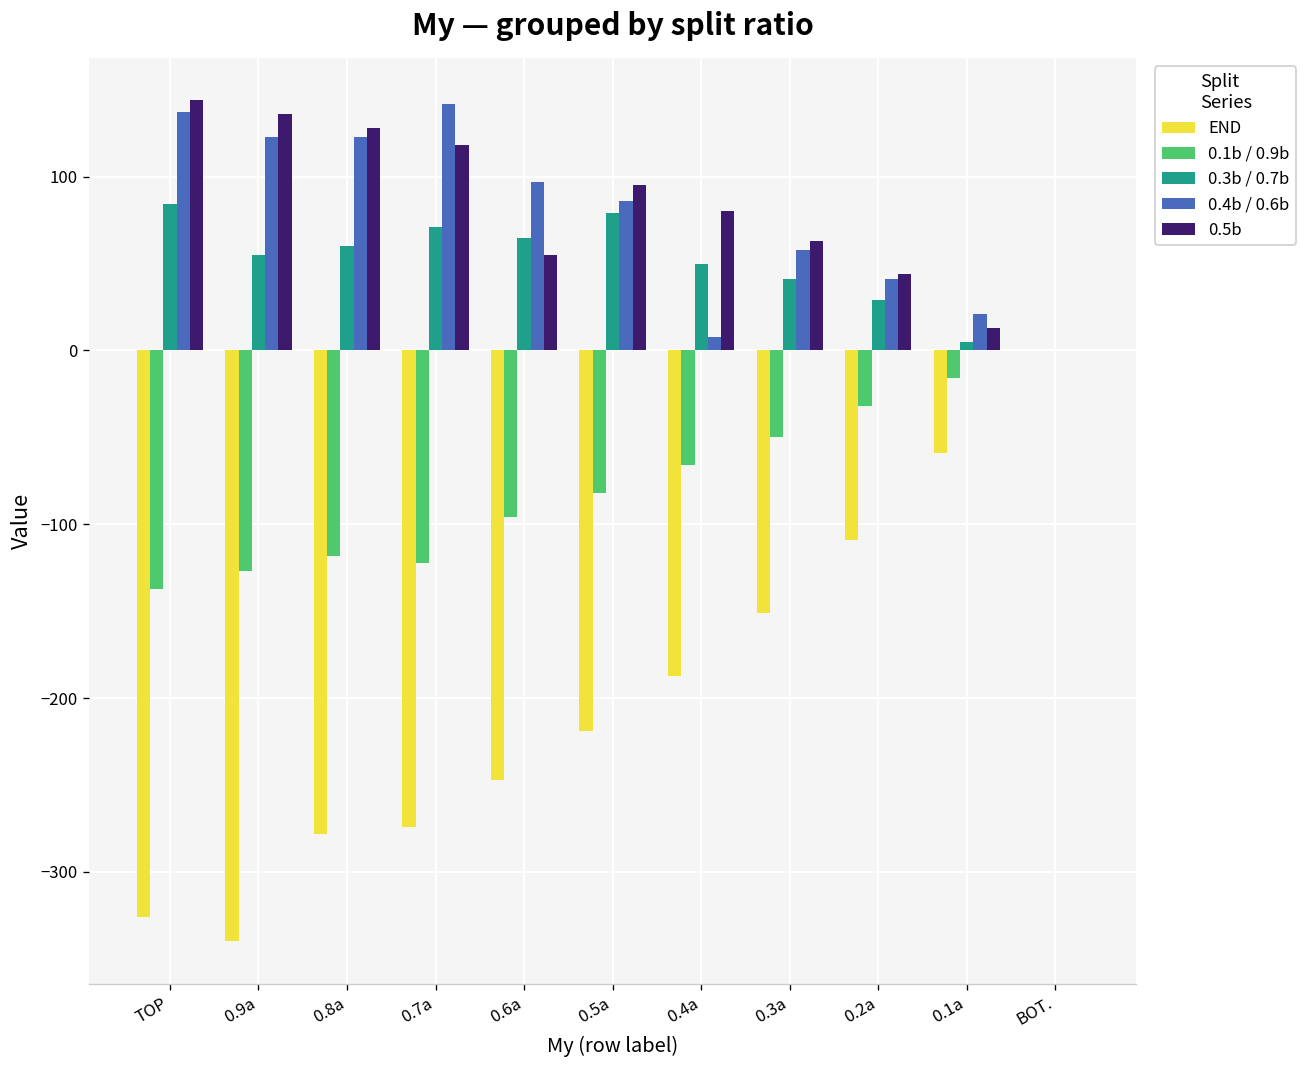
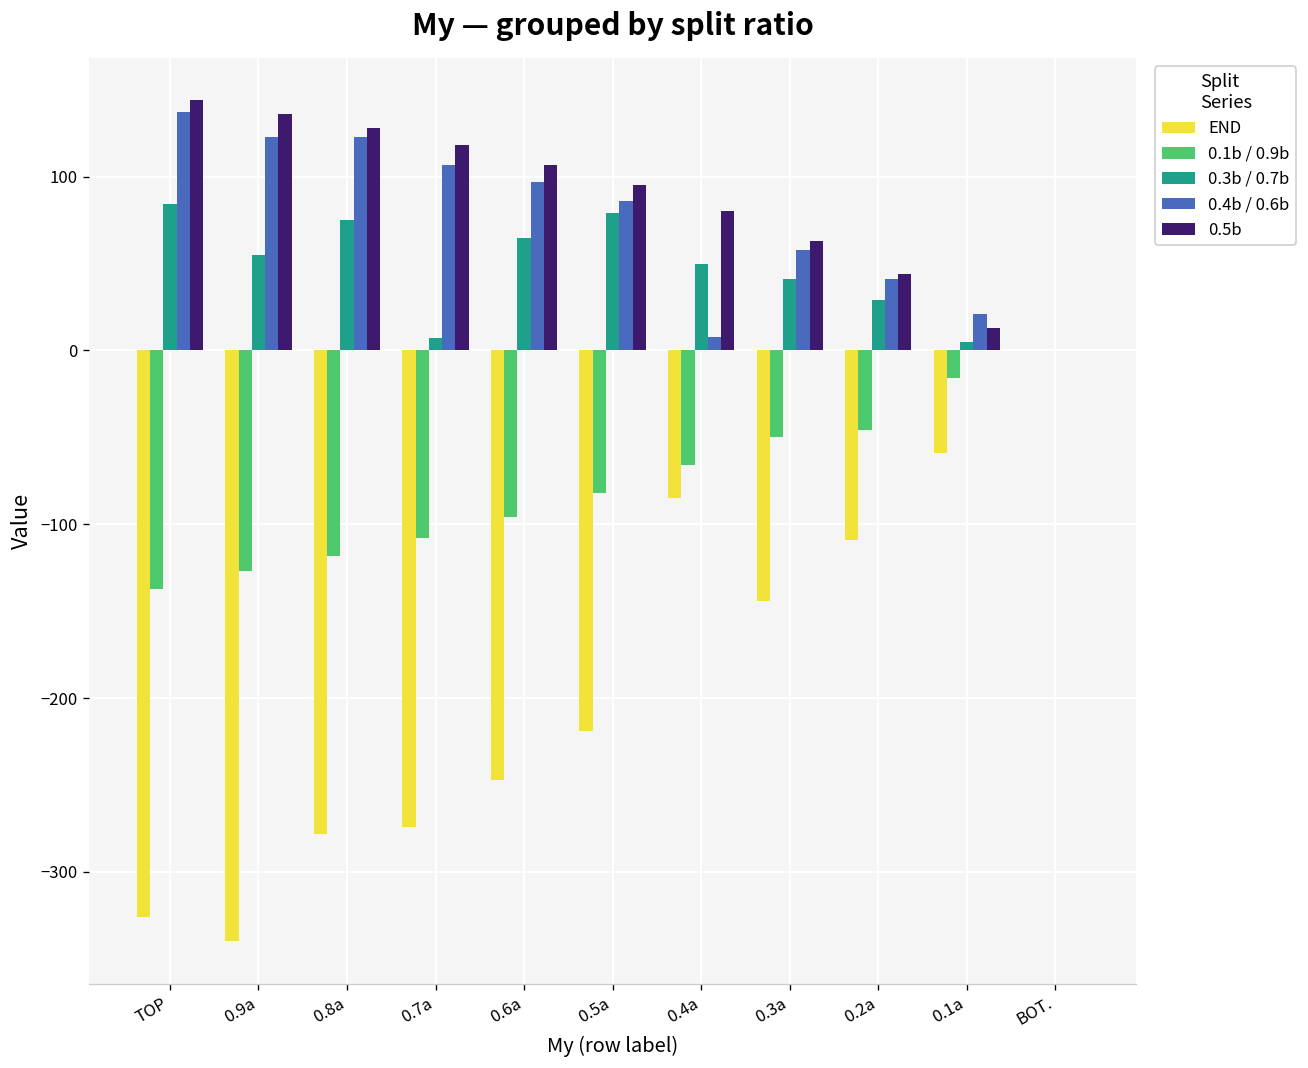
0.3b / 0.7b, 0.8a: 60 -> 75
0.1b / 0.9b, 0.7a: -122 -> -108
0.3b / 0.7b, 0.7a: 71 -> 7
0.4b / 0.6b, 0.7a: 142 -> 107
0.5b, 0.6a: 55 -> 107
END, 0.4a: -187 -> -85
END, 0.3a: -151 -> -144
0.1b / 0.9b, 0.2a: -32 -> -46
